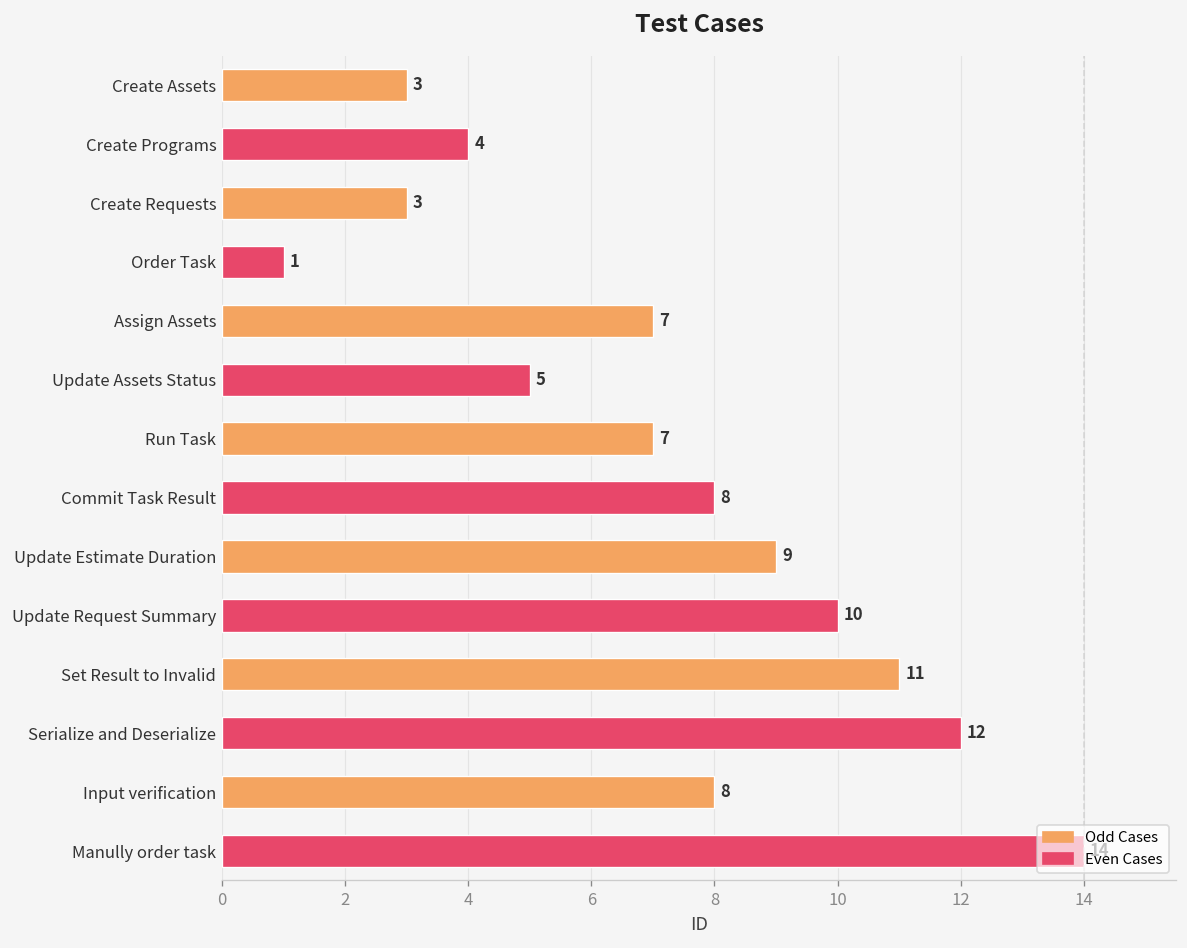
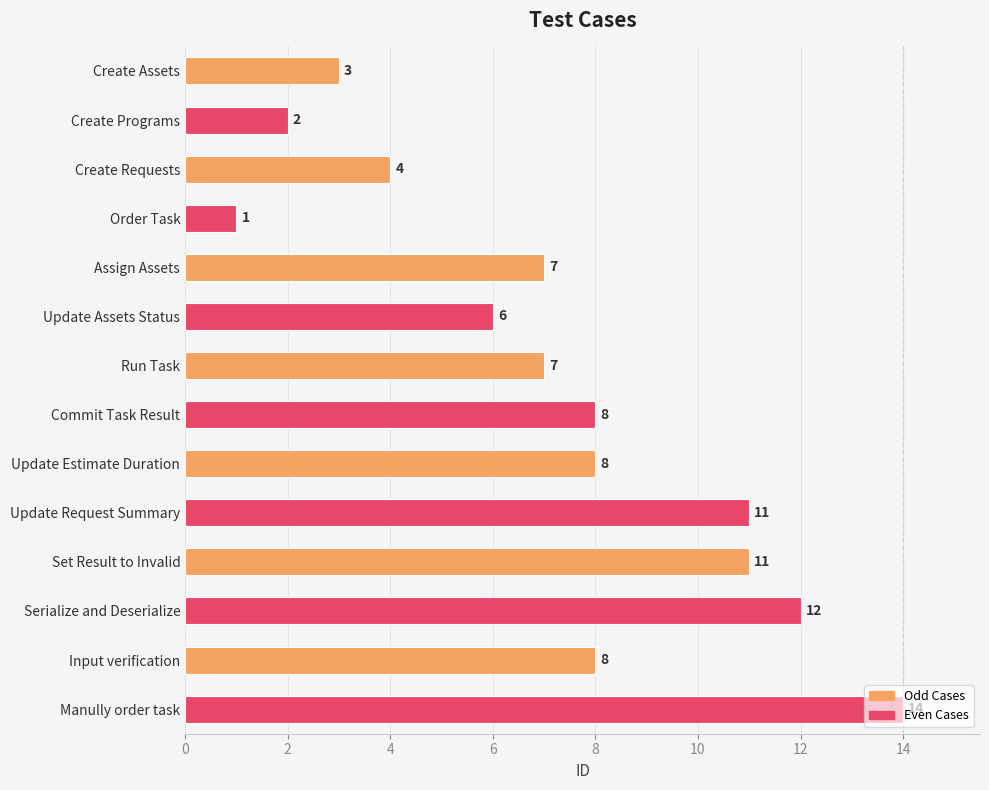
Create Programs: 4 -> 2
Create Requests: 3 -> 4
Update Assets Status: 5 -> 6
Update Estimate Duration: 9 -> 8
Update Request Summary: 10 -> 11
